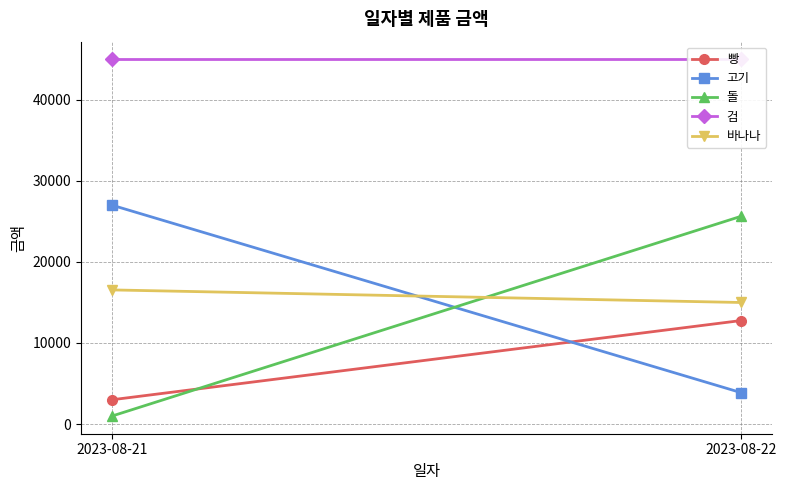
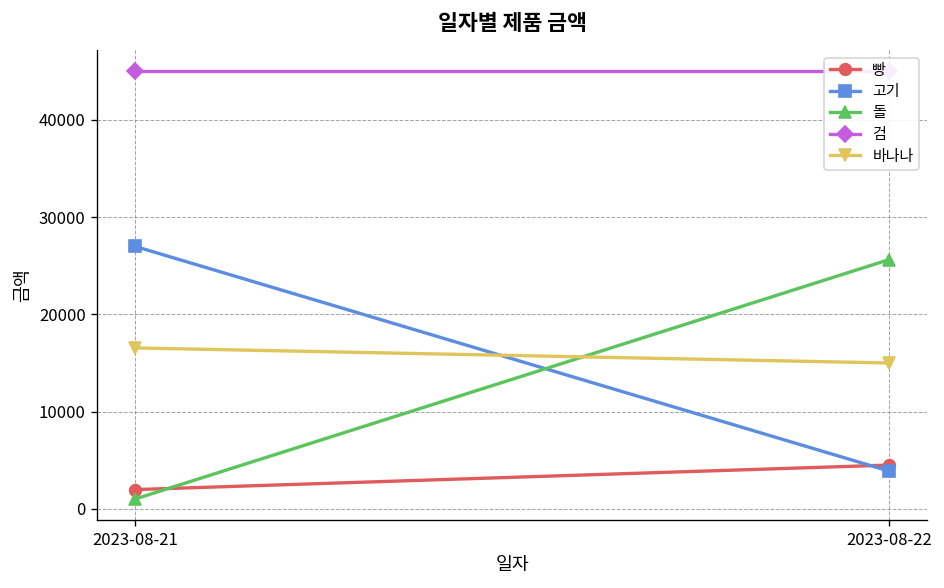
빵, 2023-08-21: 3000 -> 2000
빵, 2023-08-22: 13000 -> 5000
